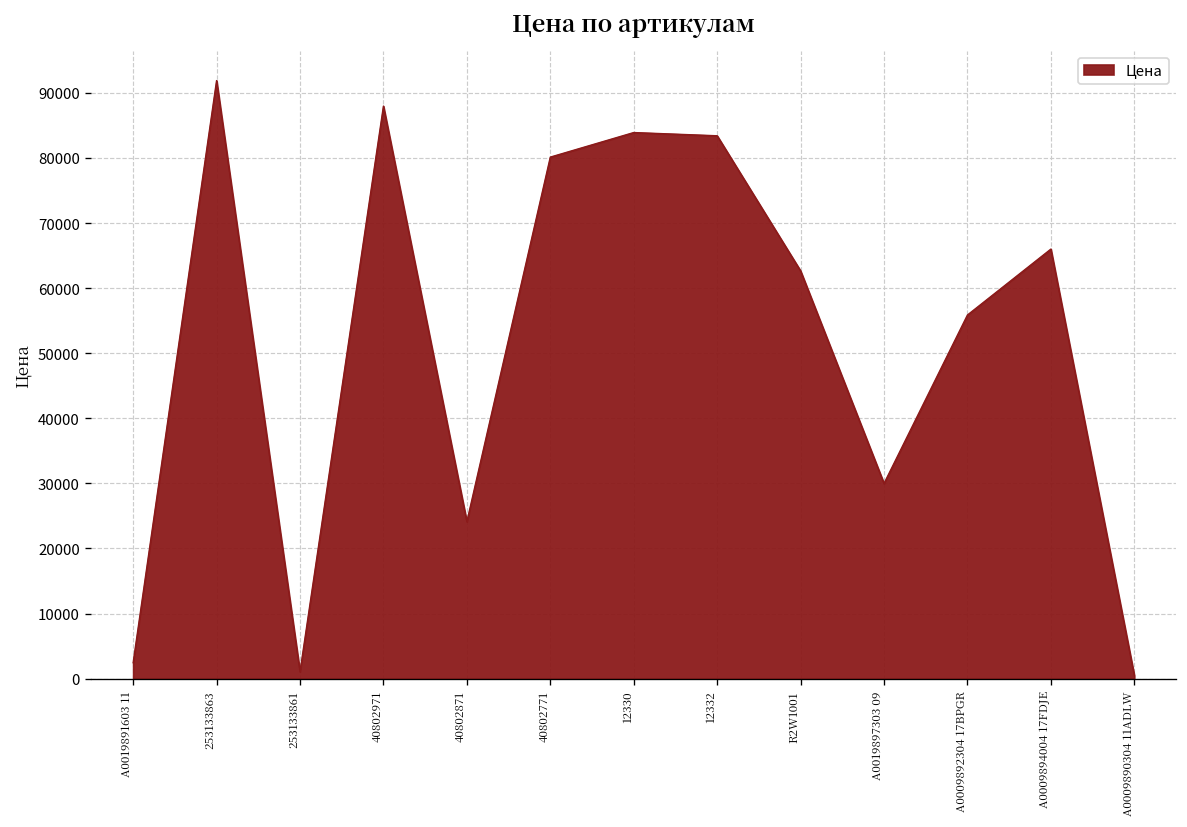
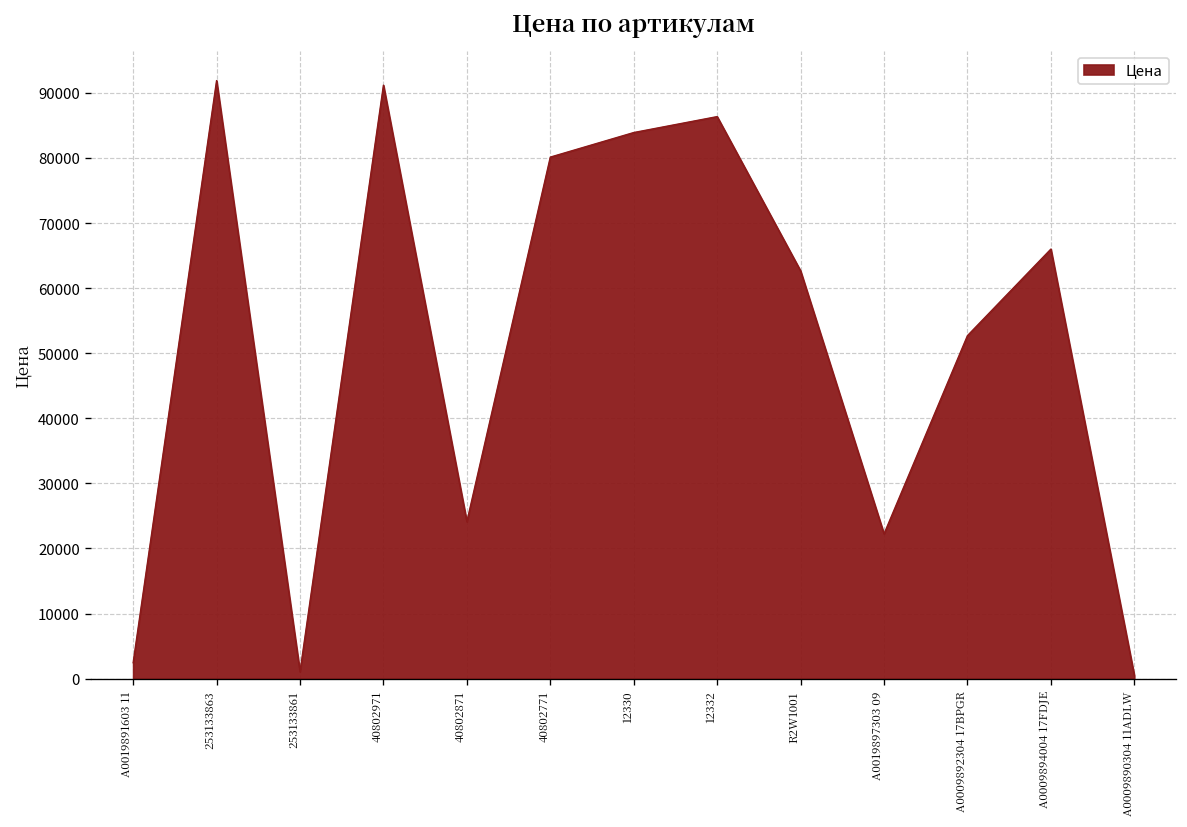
40802971: 88000 -> 91000
12332: 83000 -> 86000
A0019897303 09: 30000 -> 22000
A0009892304 17BPGR: 56000 -> 53000
